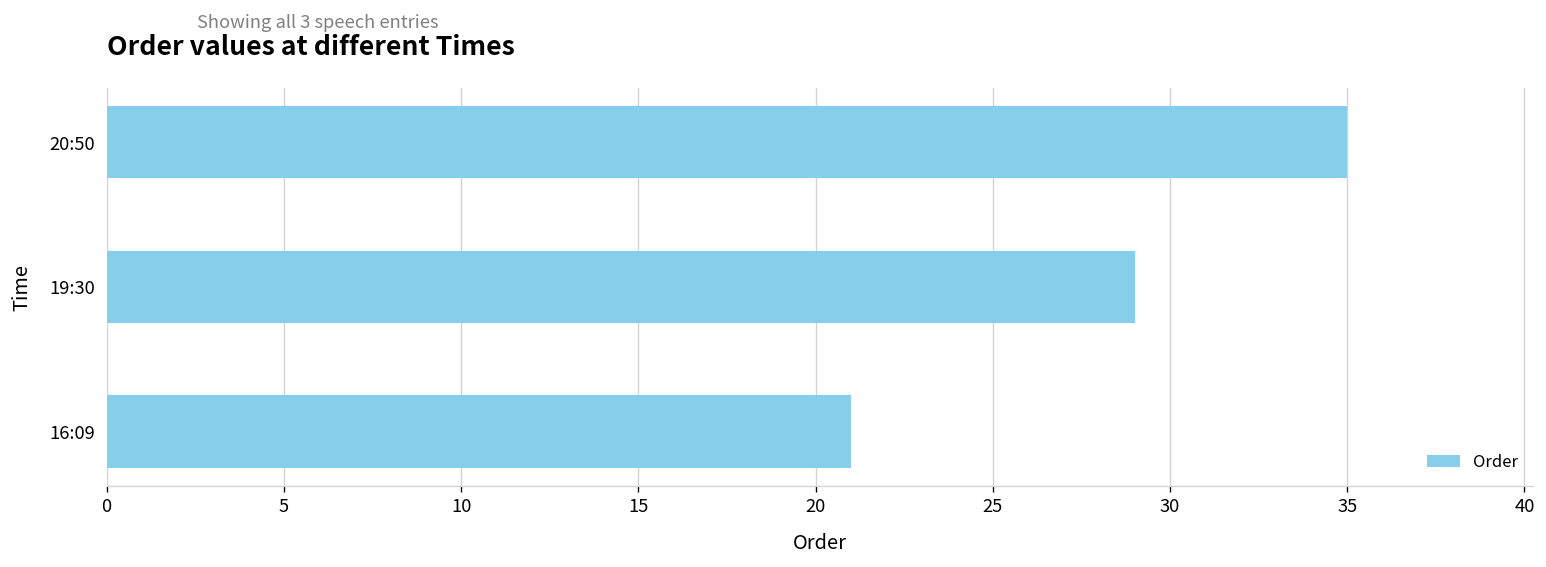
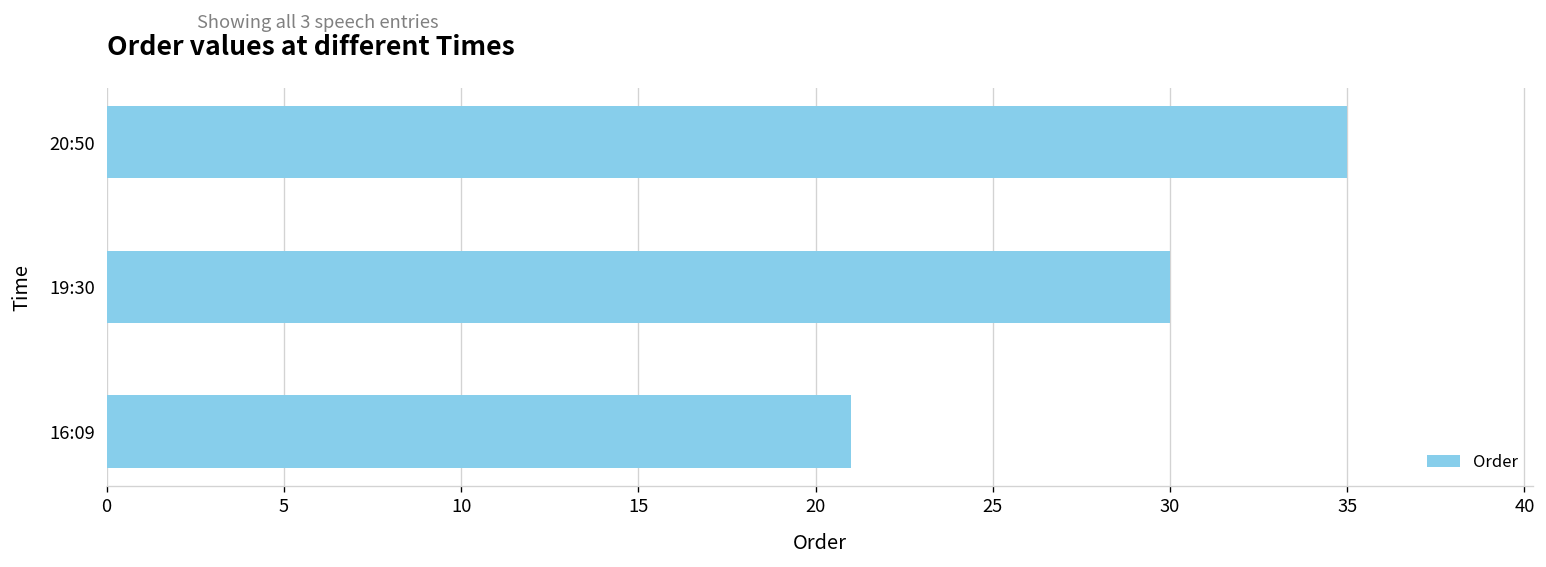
19:30: 29 -> 30
